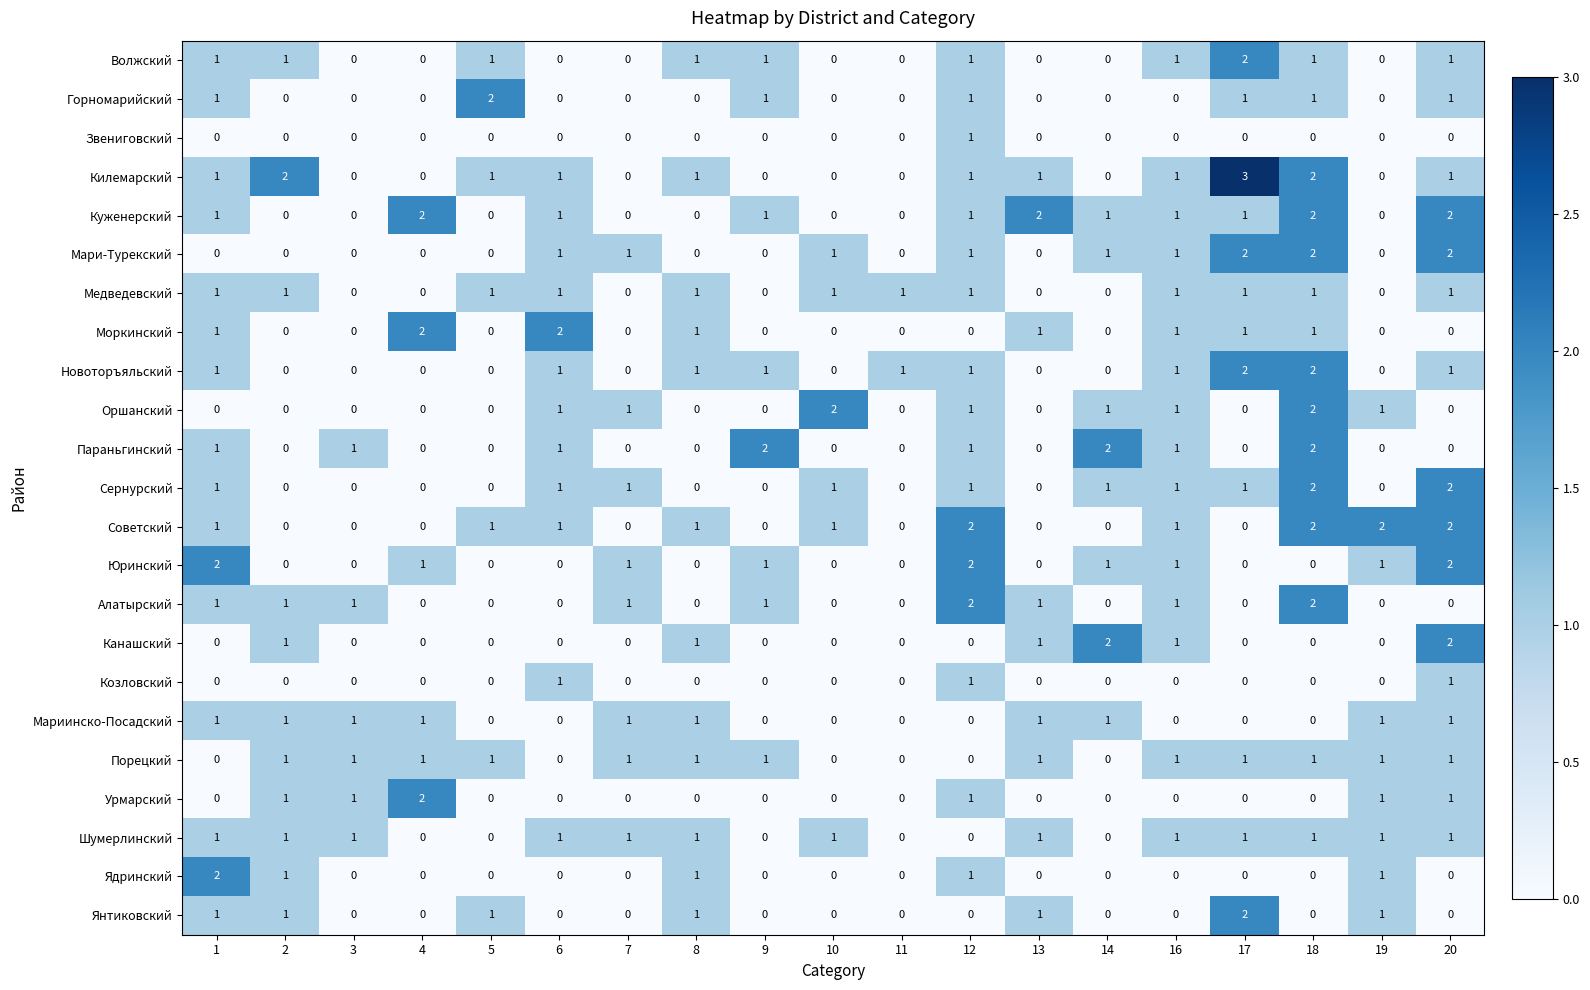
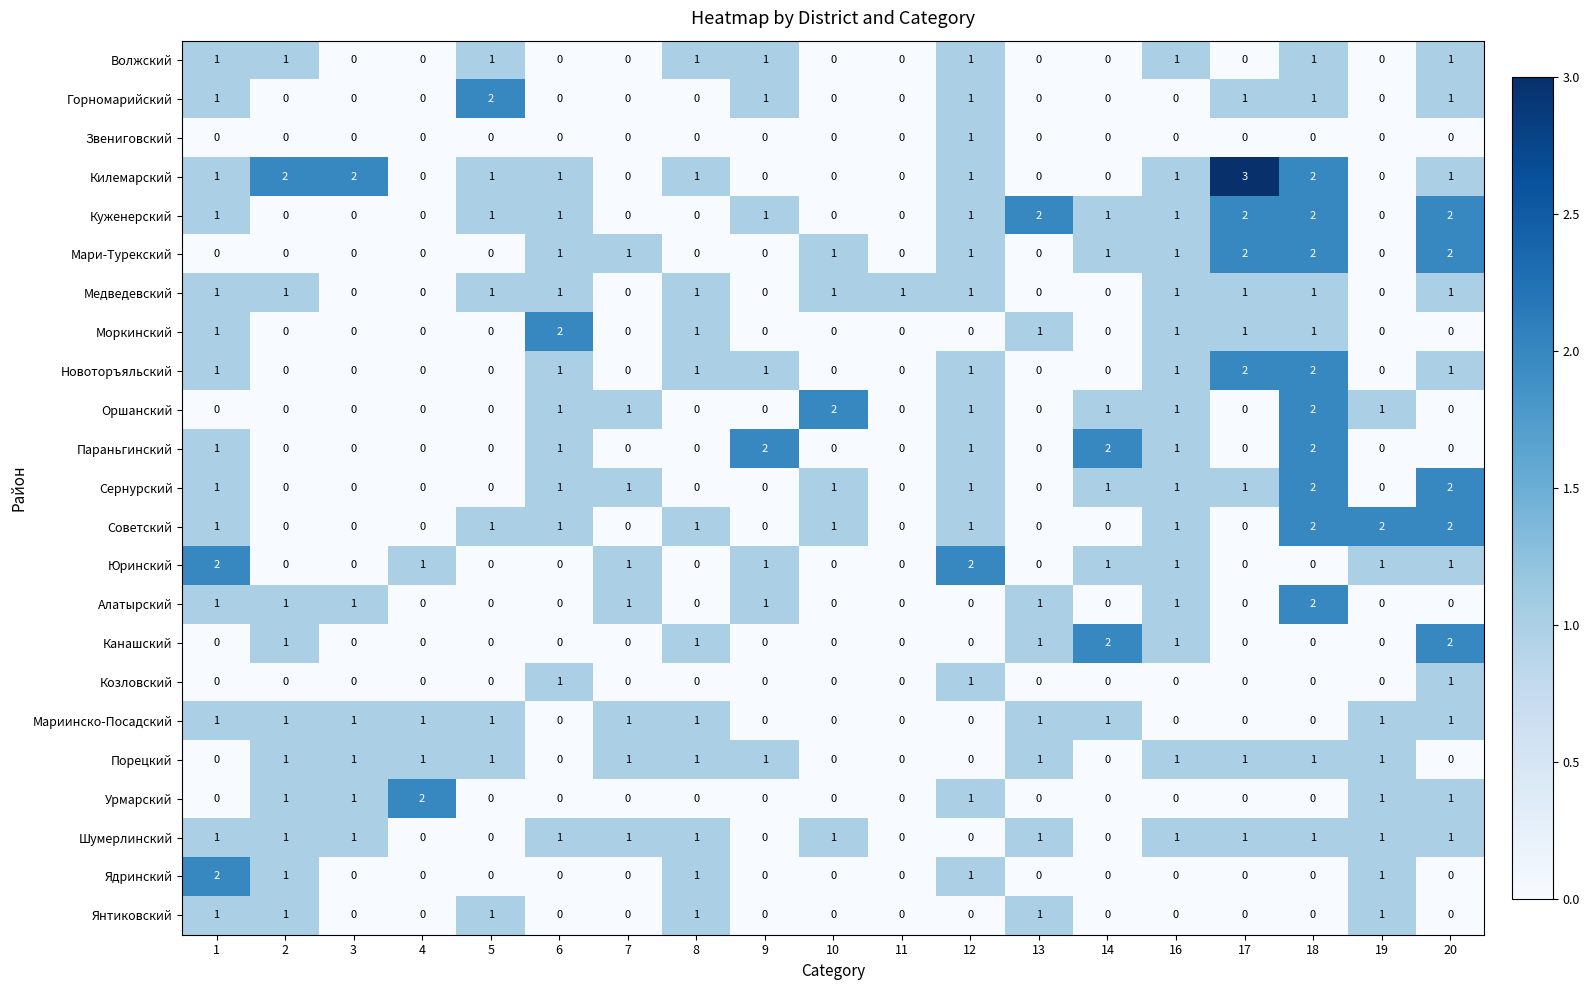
Волжский, 17: 2 -> 0
Килемарский, 3: 0 -> 2
Килемарский, 13: 1 -> 0
Куженерский, 4: 2 -> 0
Куженерский, 5: 0 -> 1
Куженерский, 17: 1 -> 2
Моркинский, 4: 2 -> 0
Новоторъяльский, 11: 1 -> 0
Параньгинский, 3: 1 -> 0
Советский, 12: 2 -> 1
Юринский, 20: 2 -> 1
Алатырский, 12: 2 -> 0
Мариинско-Посадский, 5: 0 -> 1
Порецкий, 20: 1 -> 0
Янтиковский, 17: 2 -> 0
